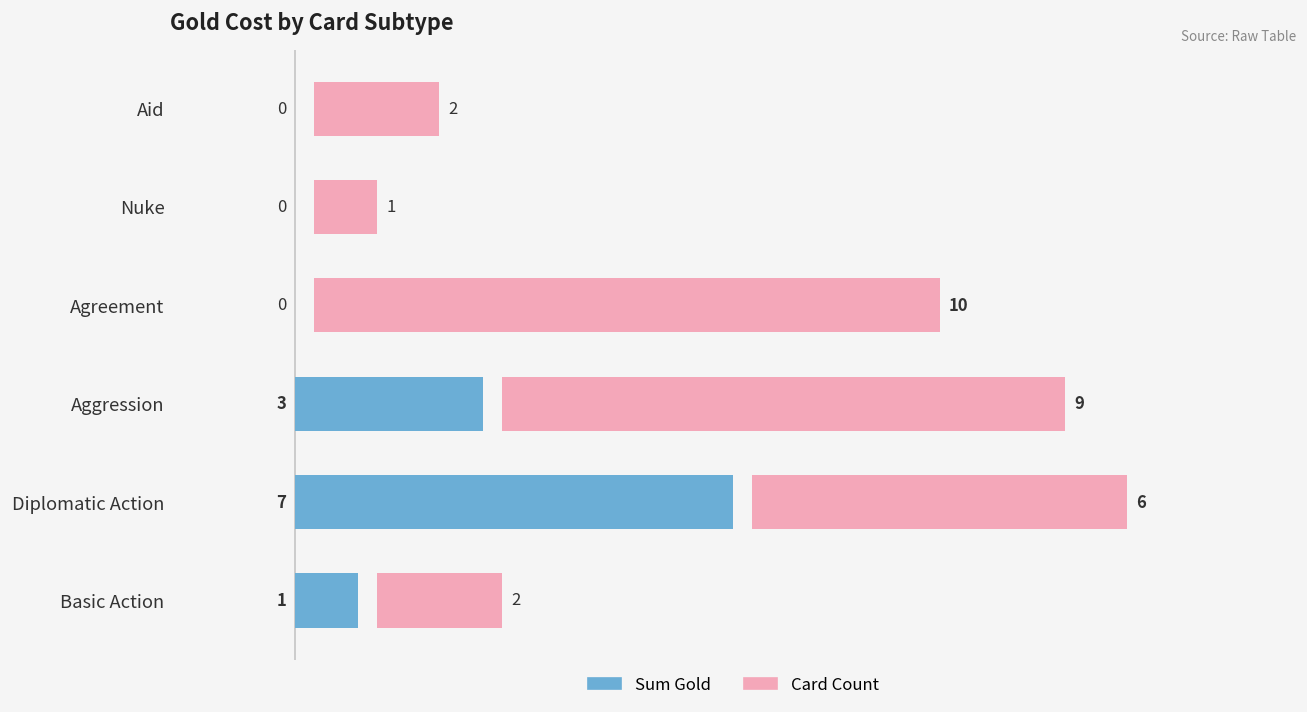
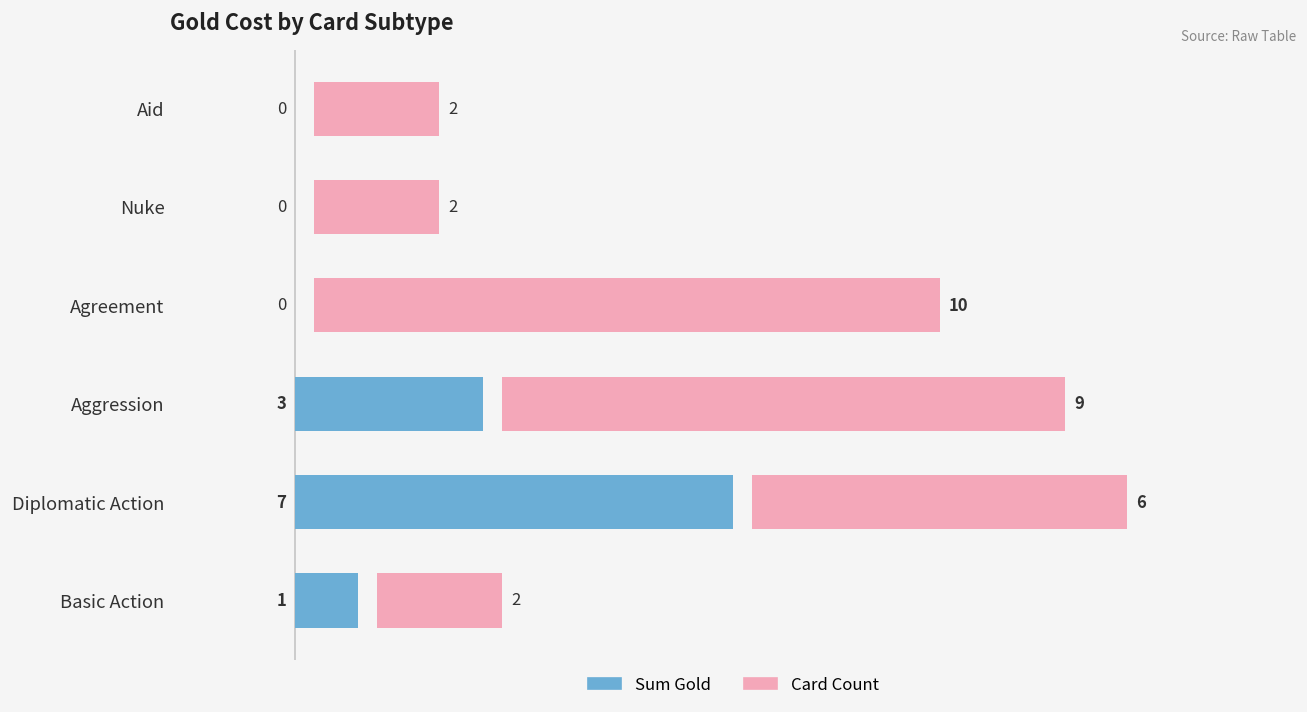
Card Count, Nuke: 1 -> 2
